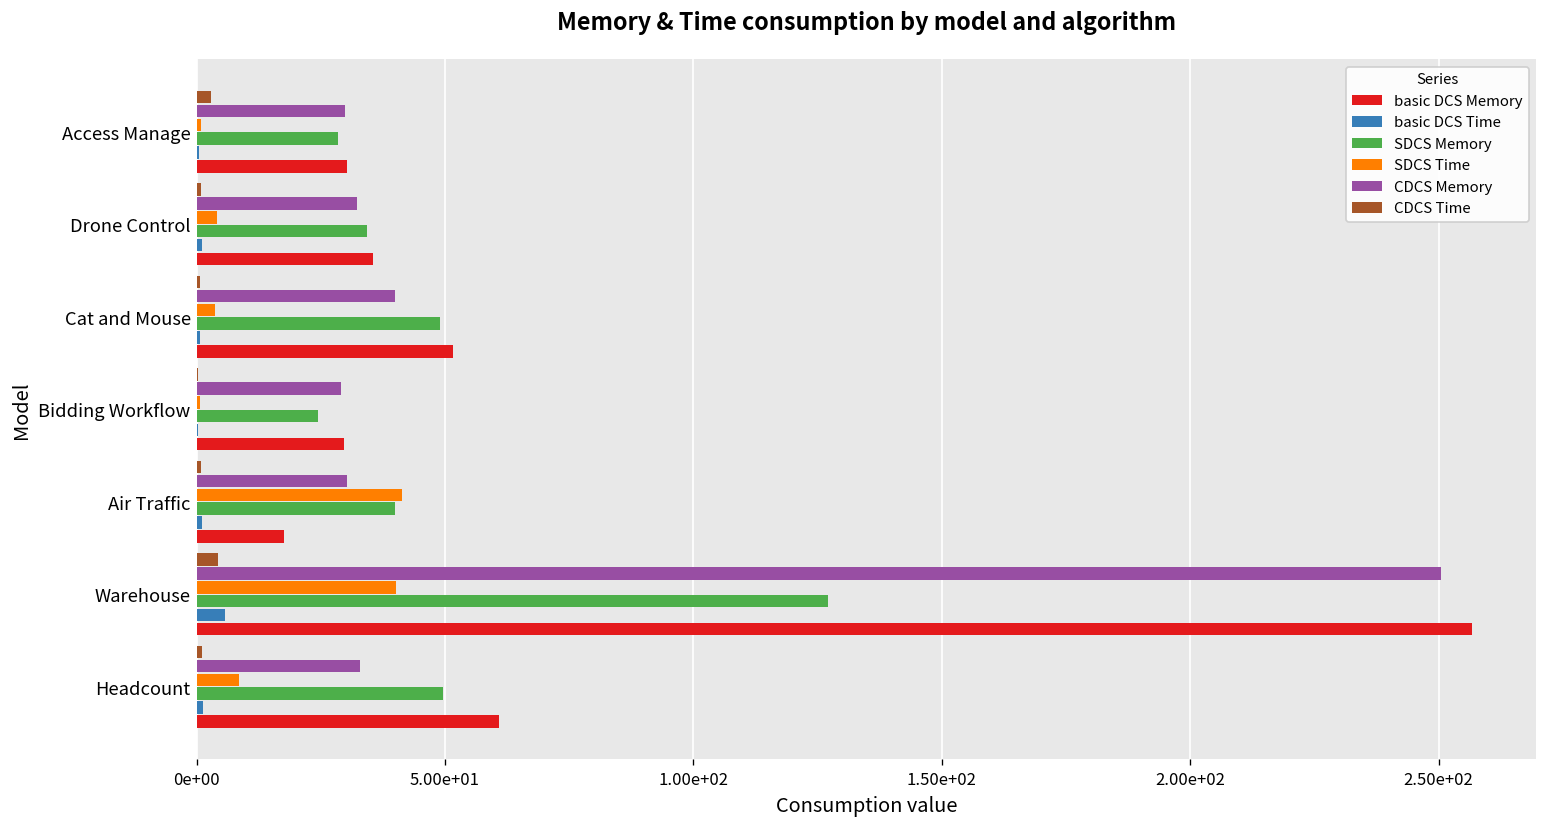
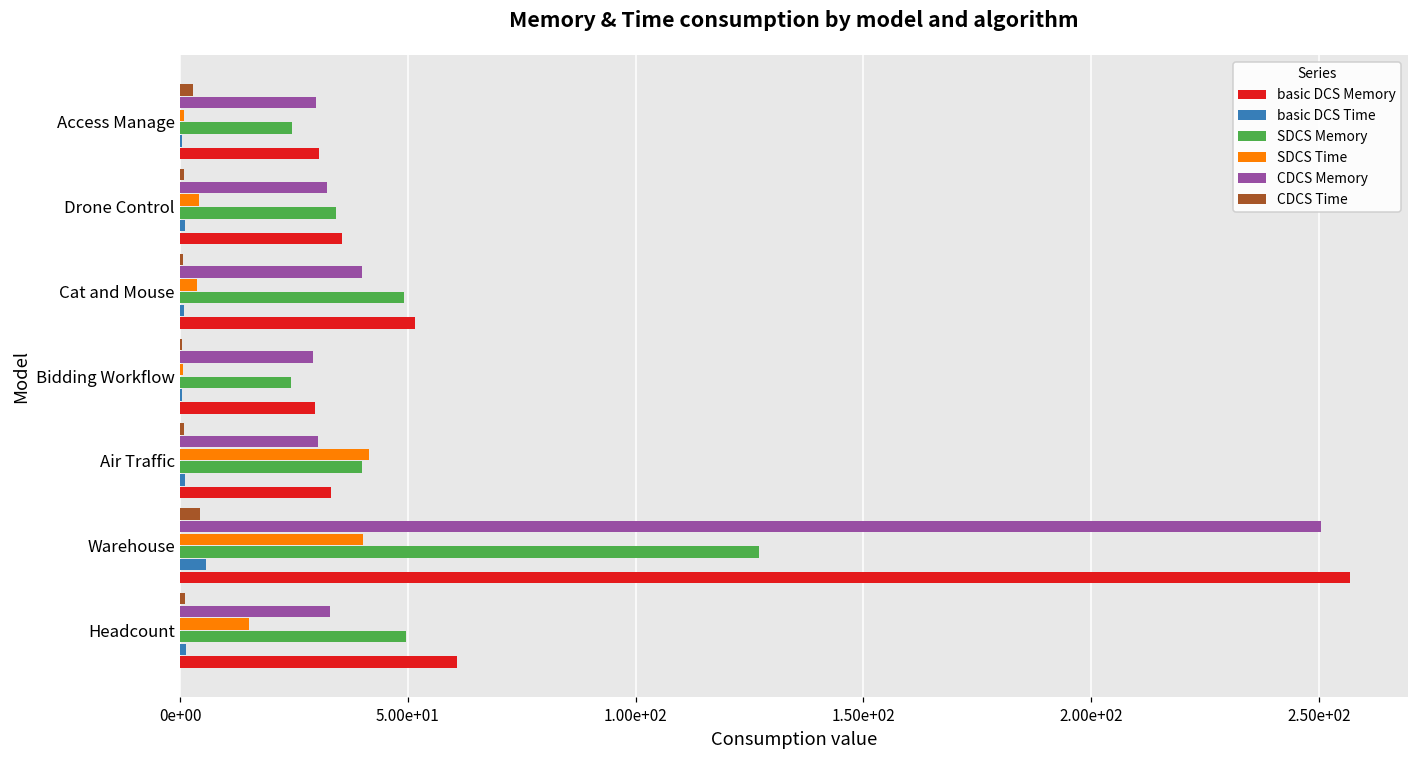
SDCS Memory, Access Manage: 28 -> 25
basic DCS Memory, Air Traffic: 18 -> 33
SDCS Time, Headcount: 9 -> 15
